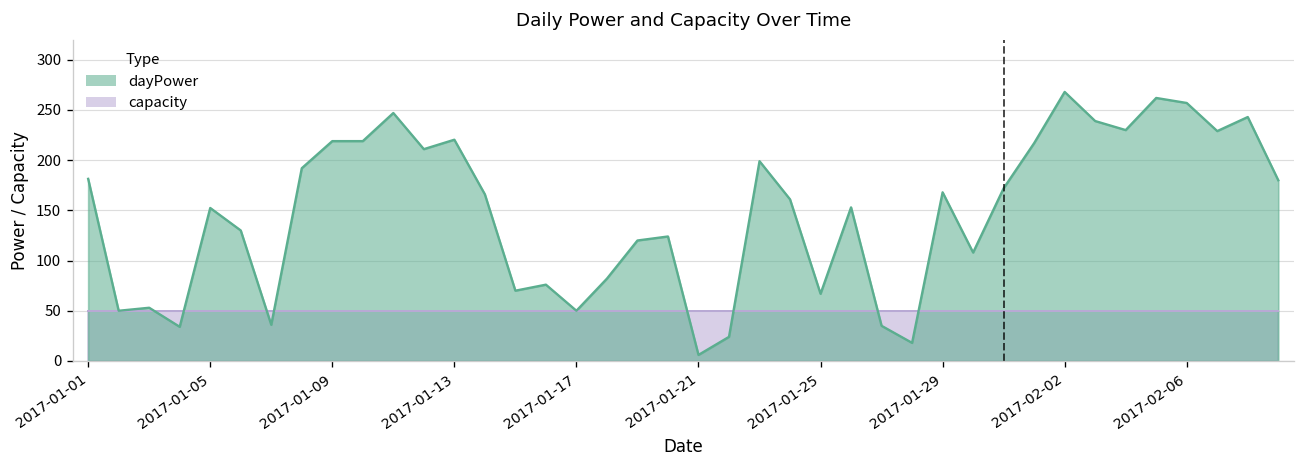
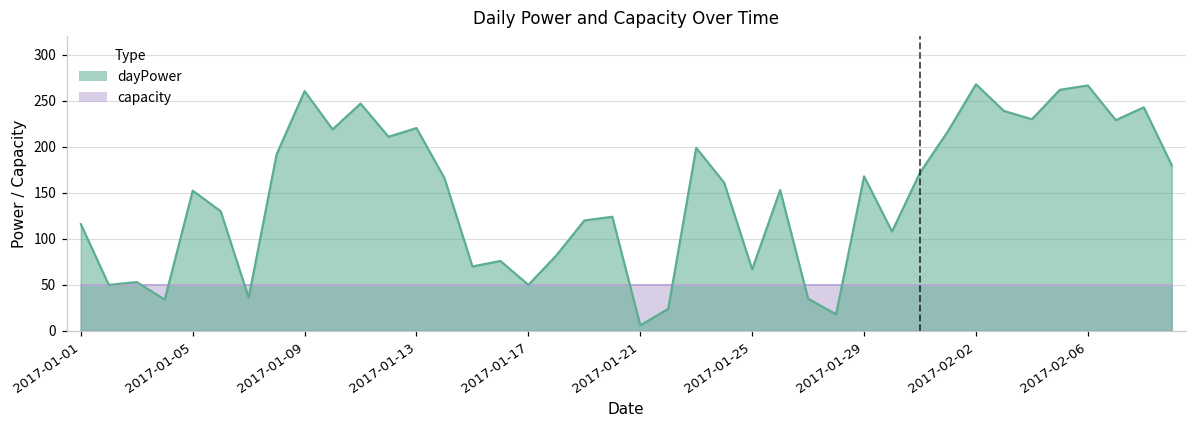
dayPower, 2017-01-01: 180 -> 120
dayPower, 2017-01-09: 220 -> 260
dayPower, 2017-02-06: 260 -> 270
